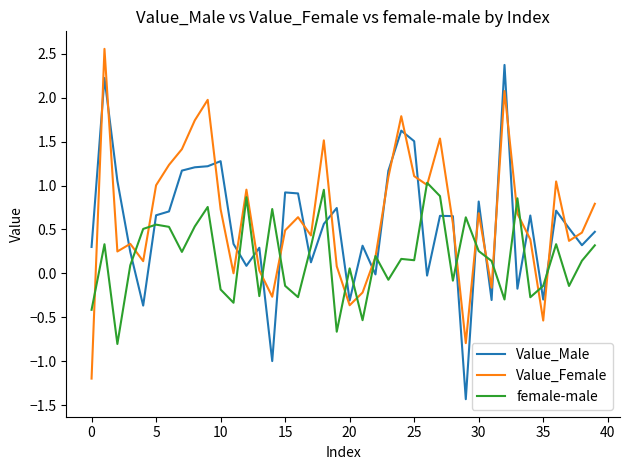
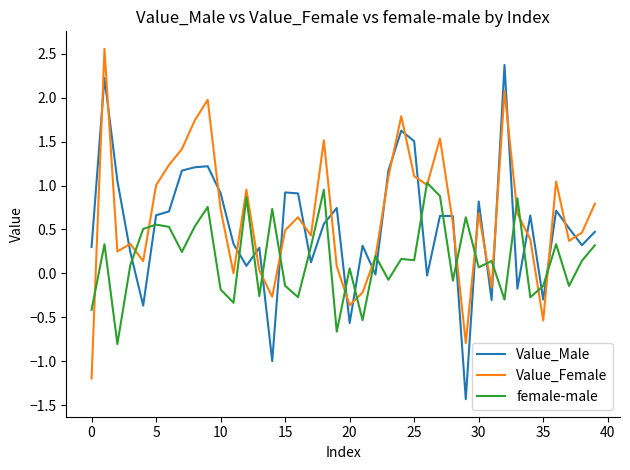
Value_Male, 10: 1.3 -> 0.9
Value_Male, 20: -0.3 -> -0.6
female-male, 30: 0.3 -> 0.1
